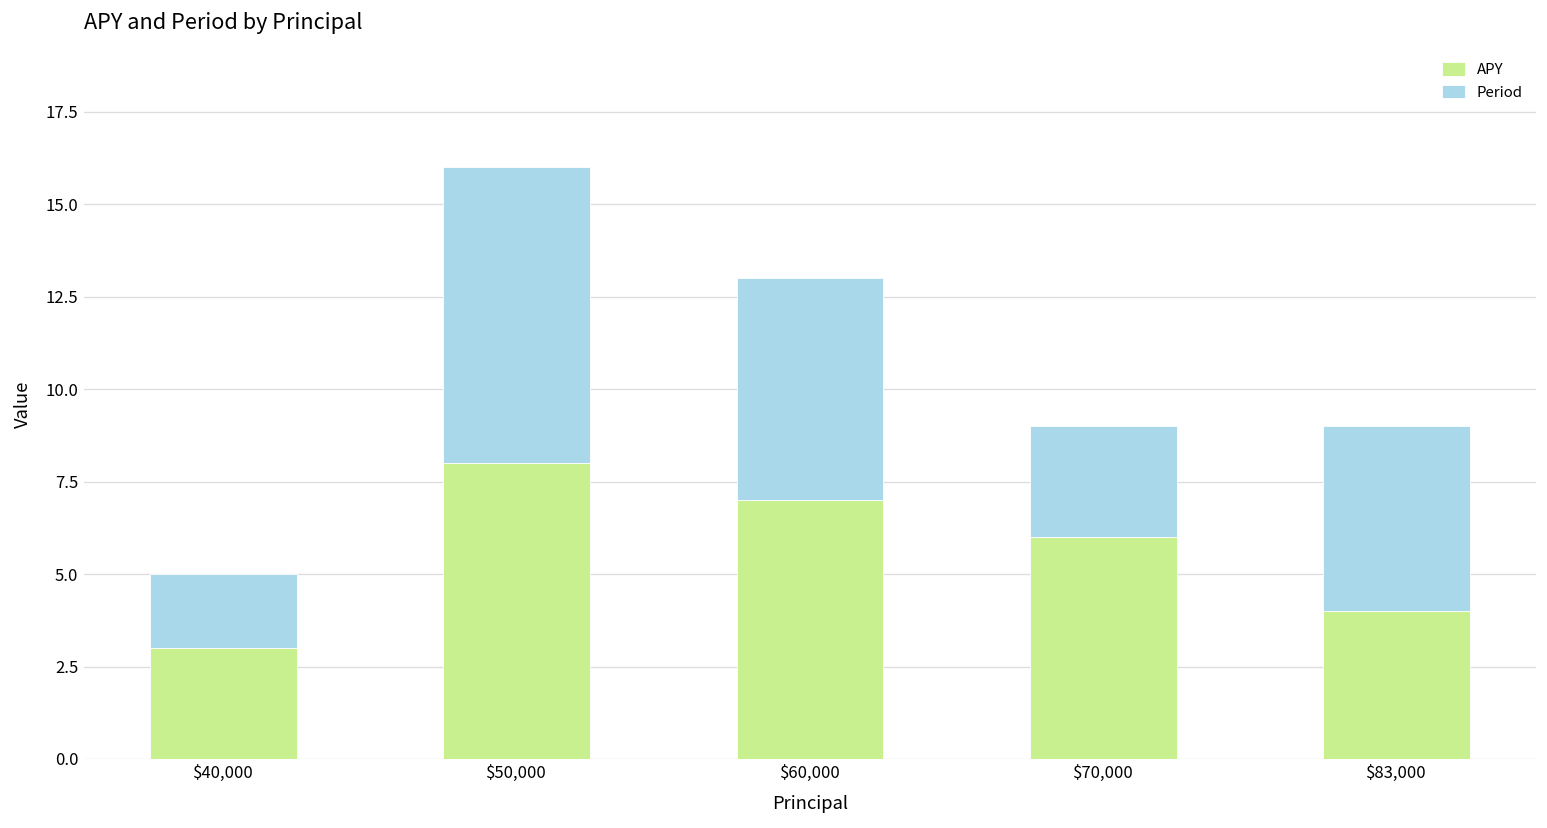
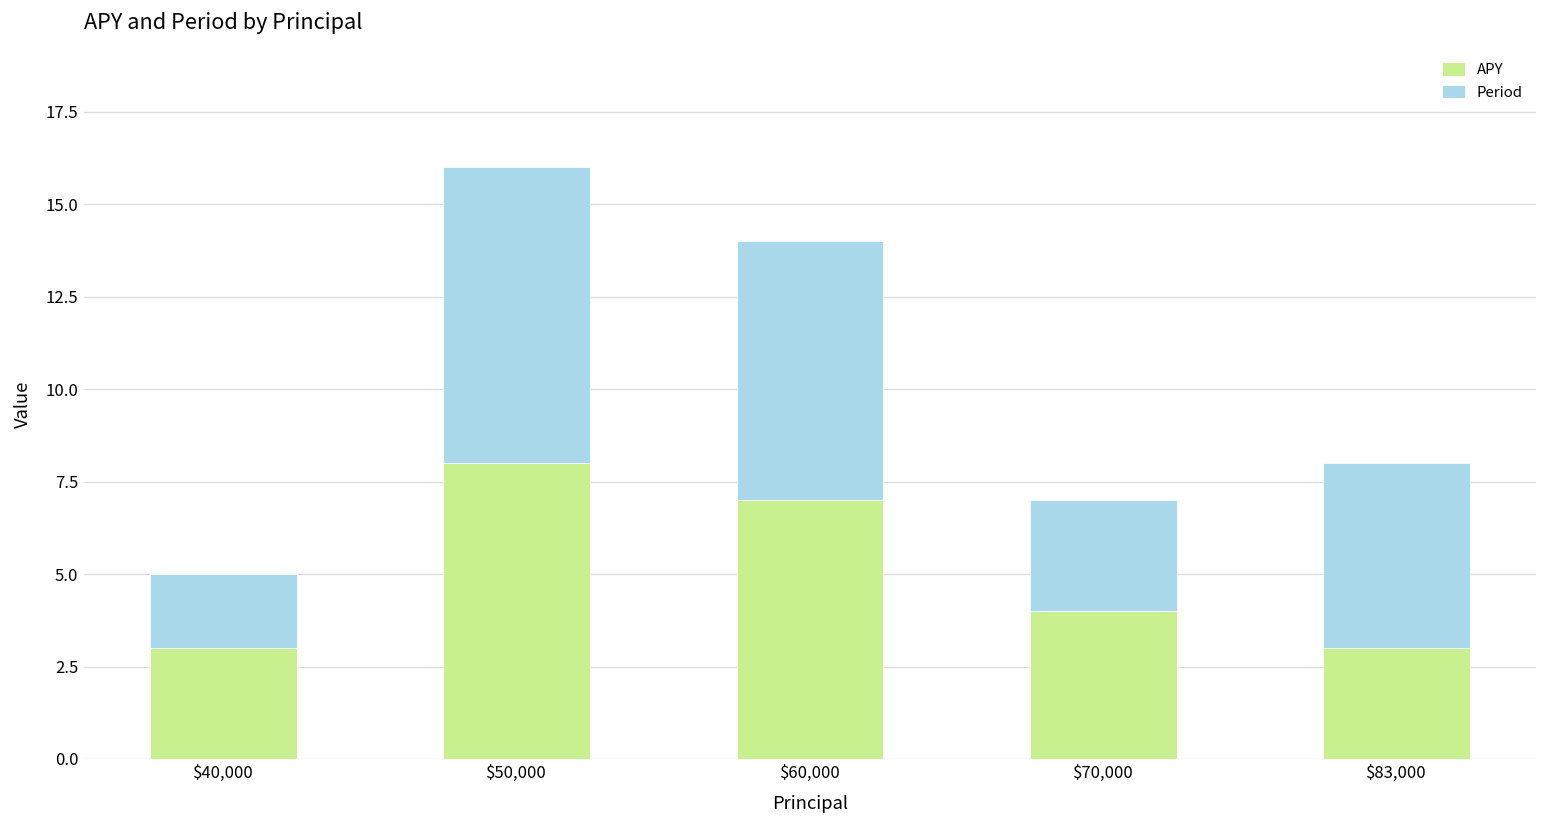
Period, $60,000: 6 -> 7
APY, $70,000: 6 -> 4
APY, $83,000: 4 -> 3
